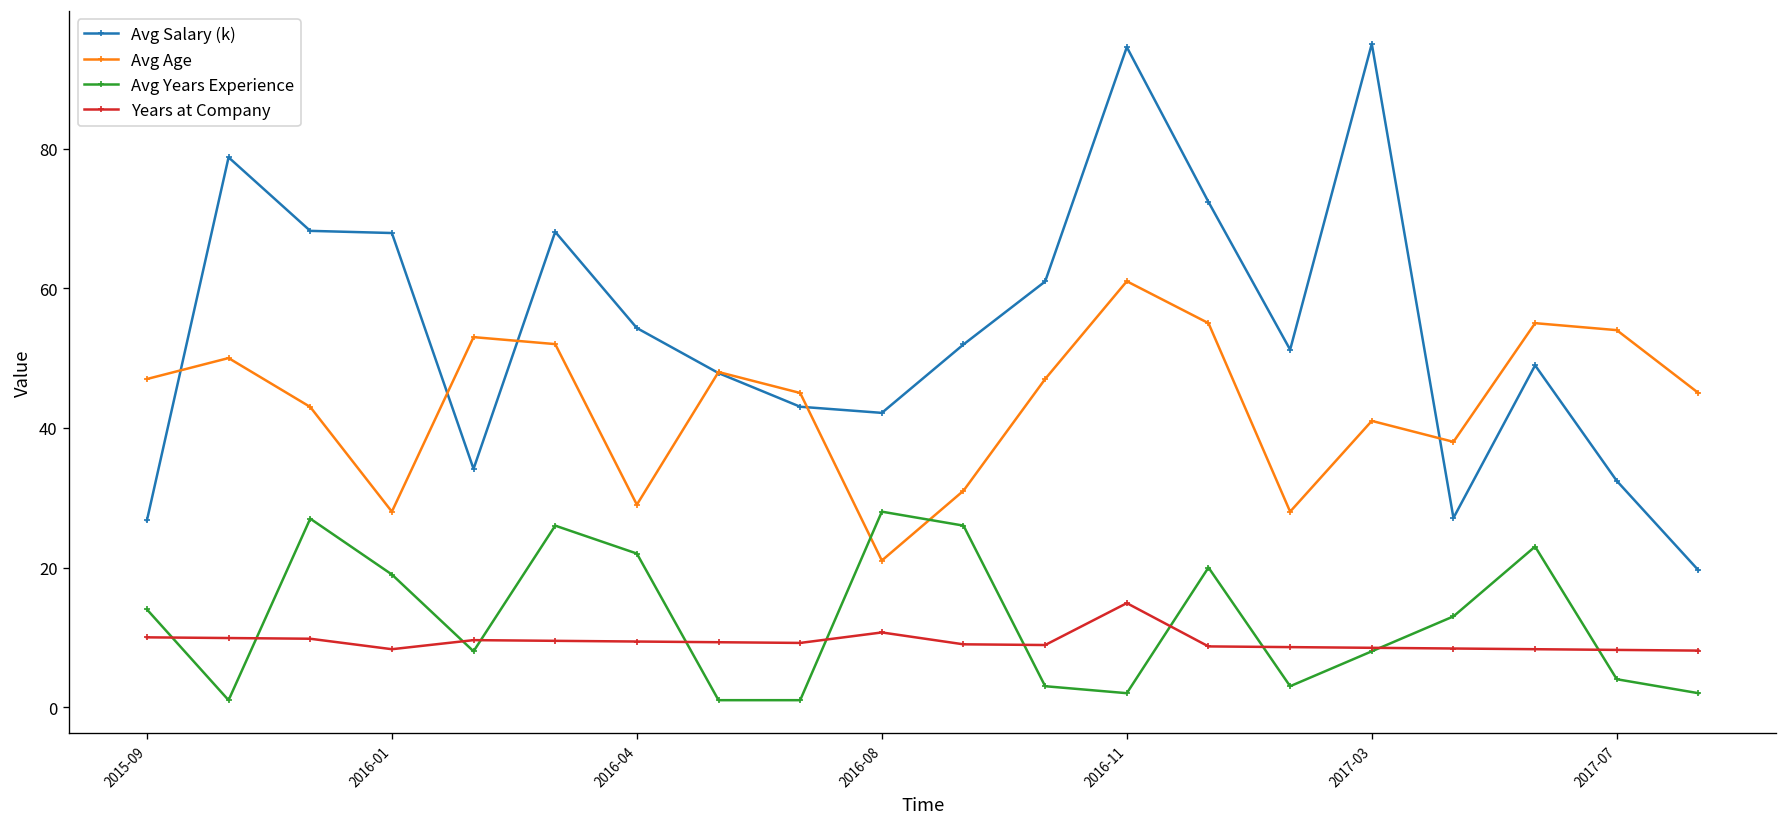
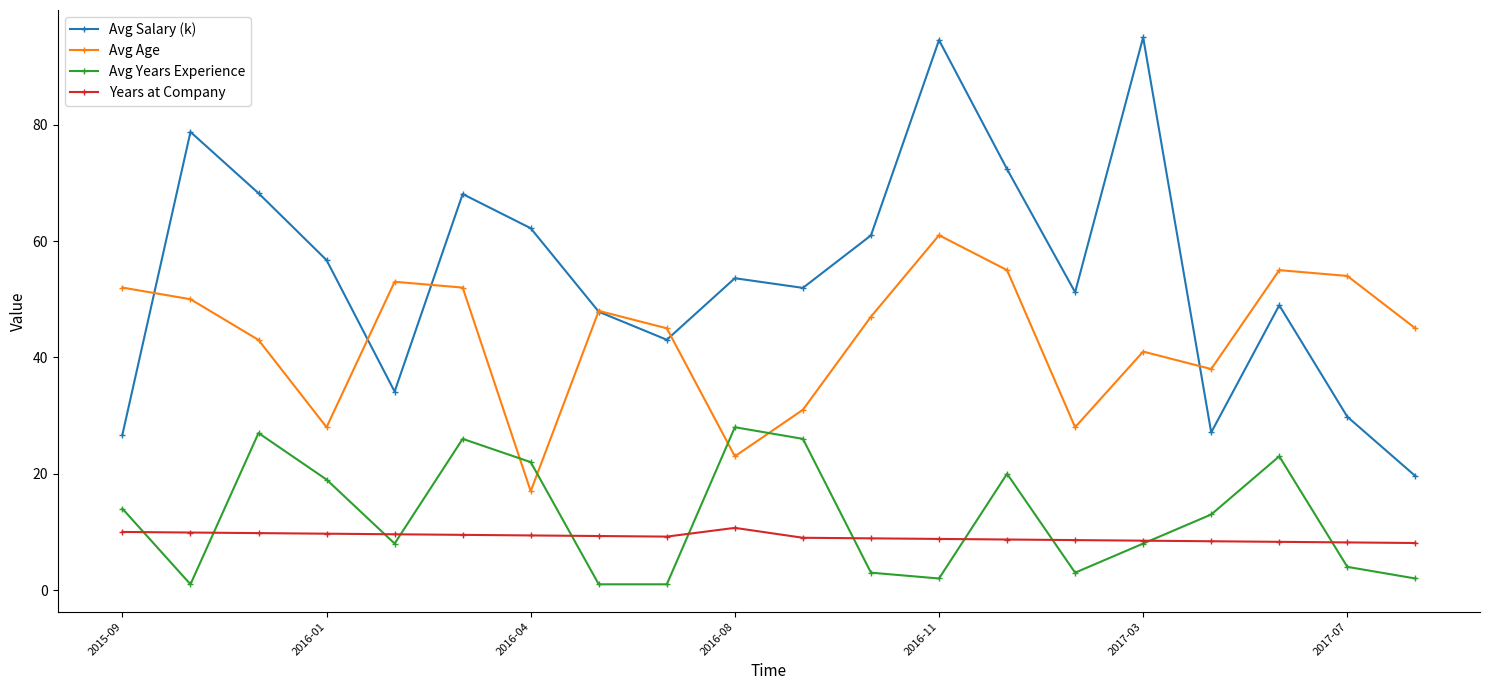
Avg Age, 2015-09: 47 -> 52
Avg Salary (k), 2016-01: 68 -> 57
Years at Company, 2016-01: 8 -> 10
Avg Salary (k), 2016-04: 54 -> 62
Avg Age, 2016-04: 29 -> 17
Avg Salary (k), 2016-08: 42 -> 54
Avg Age, 2016-08: 21 -> 23
Years at Company, 2016-11: 15 -> 9
Avg Salary (k), 2017-07: 32 -> 30
